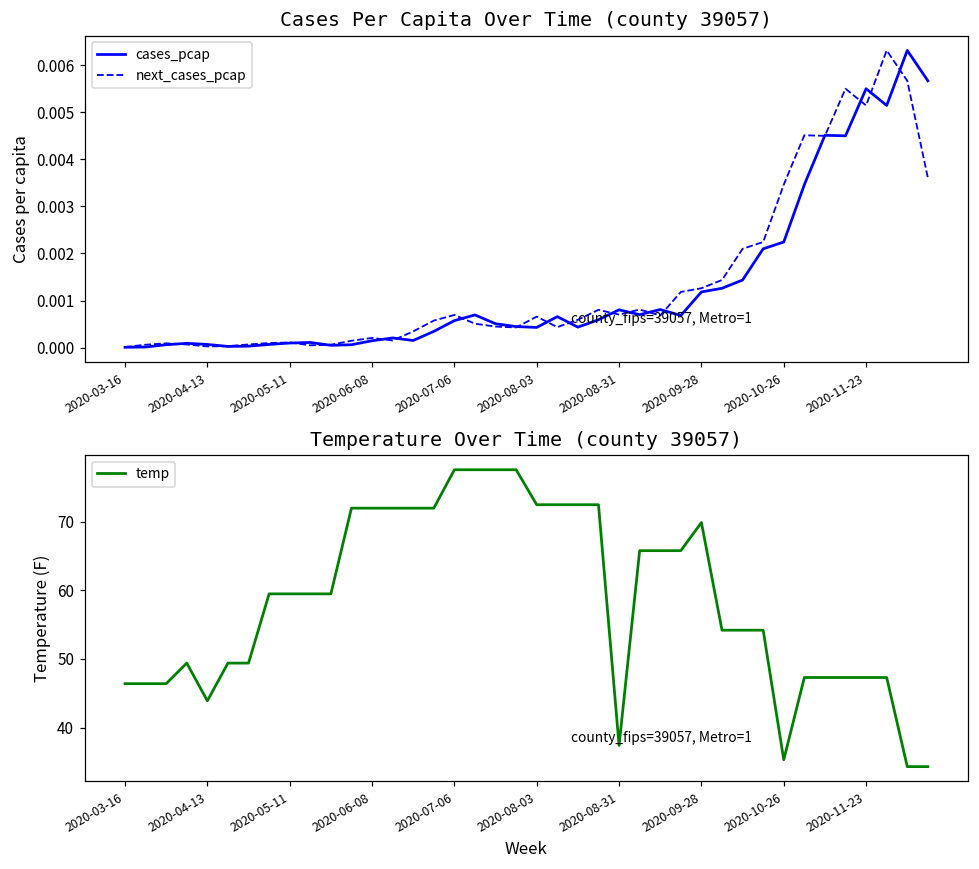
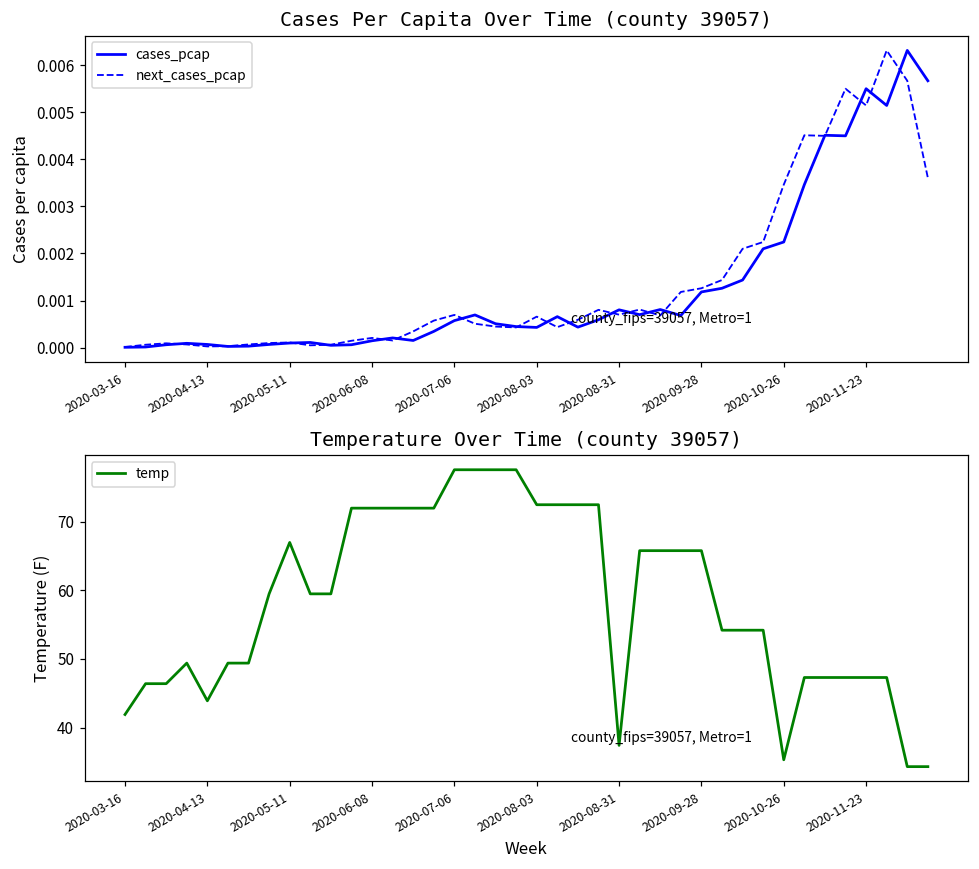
Temperature Over Time (county 39057), 2020-03-16: 46 -> 42
Temperature Over Time (county 39057), 2020-05-11: 60 -> 67
Temperature Over Time (county 39057), 2020-09-28: 70 -> 66
